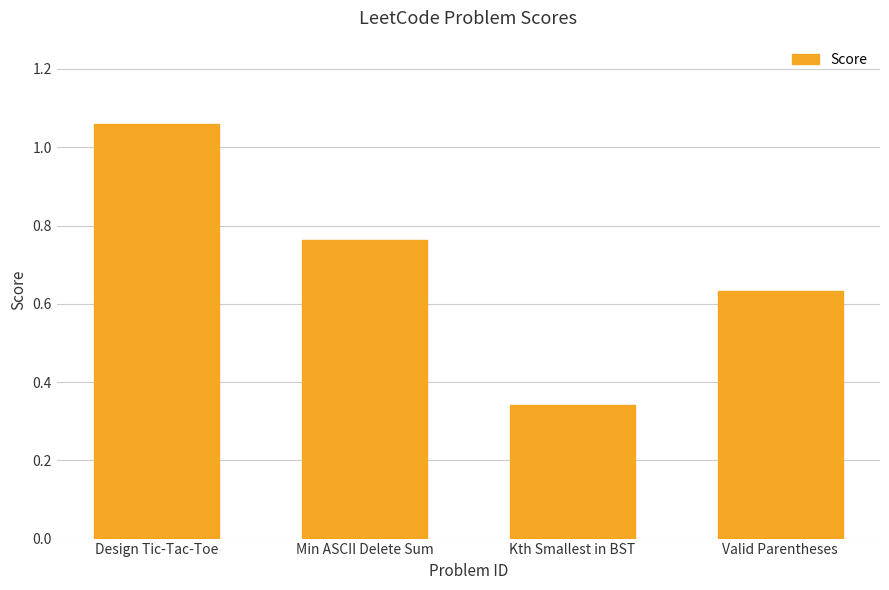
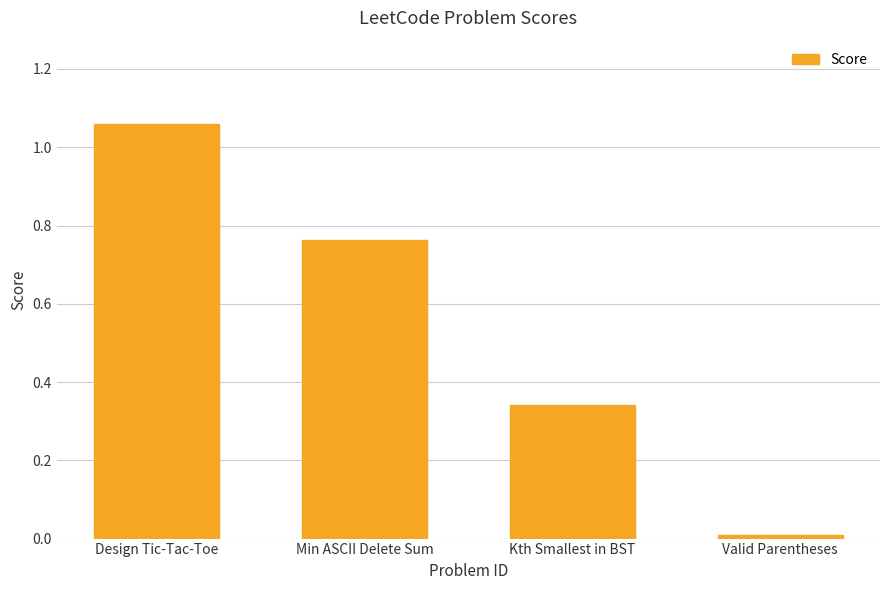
Valid Parentheses: 0.63 -> 0.01
